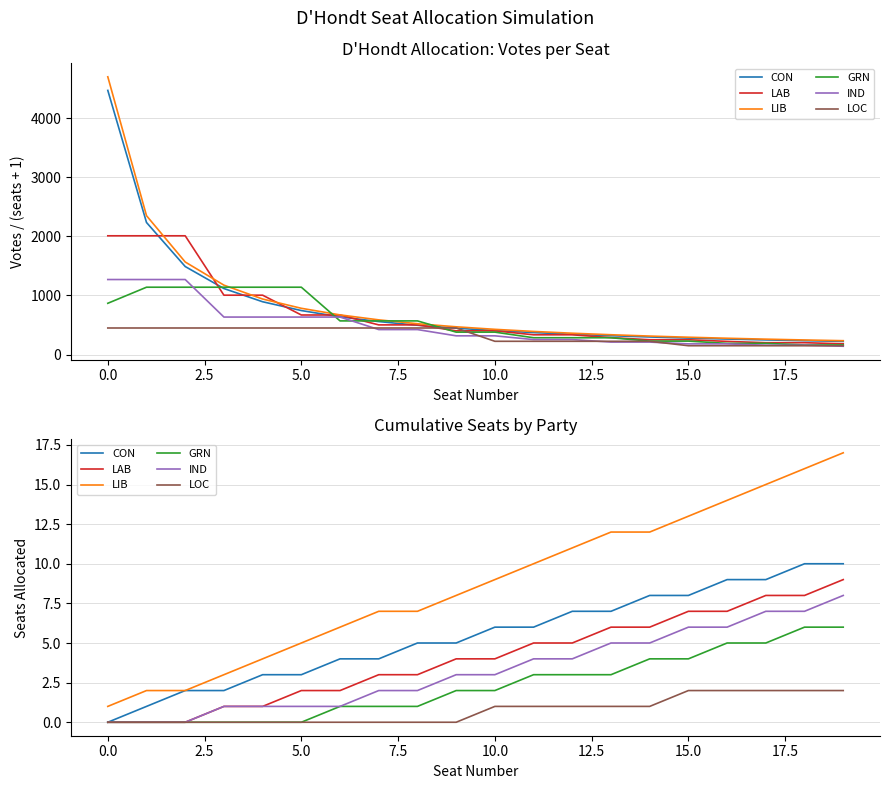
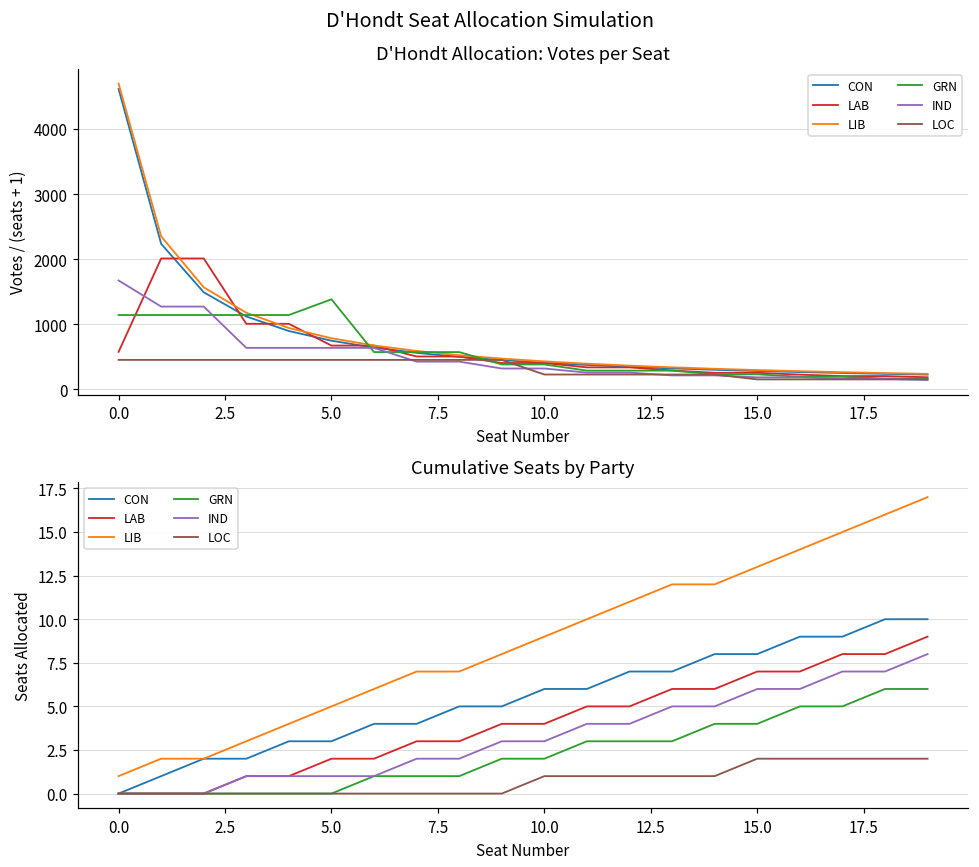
D'Hondt Allocation: Votes per Seat, CON, 0.0: 4500 -> 4600
D'Hondt Allocation: Votes per Seat, LAB, 0.0: 2000 -> 600
D'Hondt Allocation: Votes per Seat, GRN, 0.0: 900 -> 1100
D'Hondt Allocation: Votes per Seat, IND, 0.0: 1300 -> 1700
D'Hondt Allocation: Votes per Seat, GRN, 5.0: 1100 -> 1400
